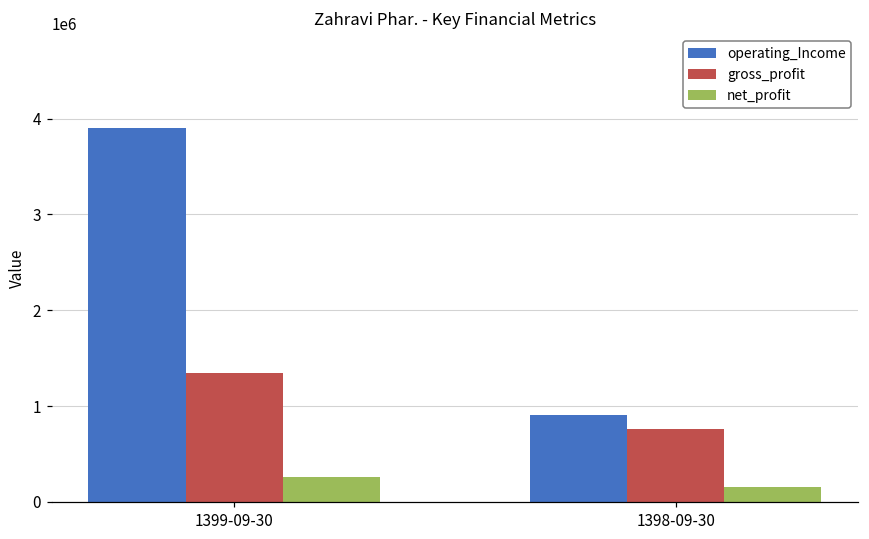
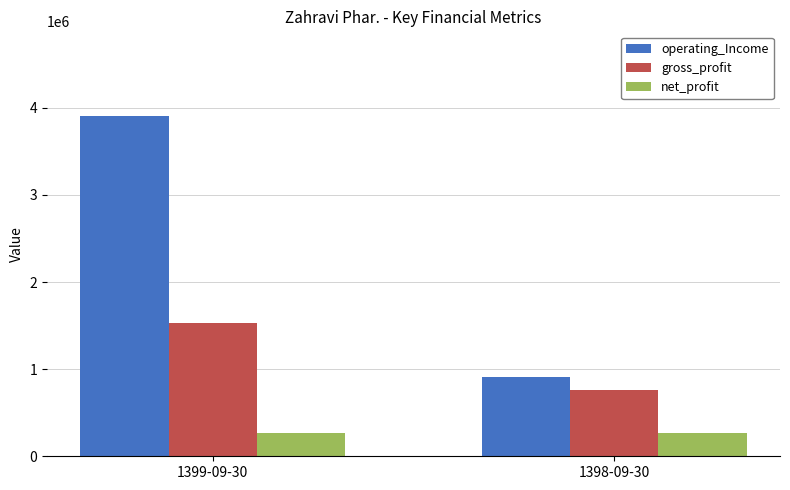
gross_profit, 1399-09-30: 1300000 -> 1500000
net_profit, 1398-09-30: 200000 -> 300000
